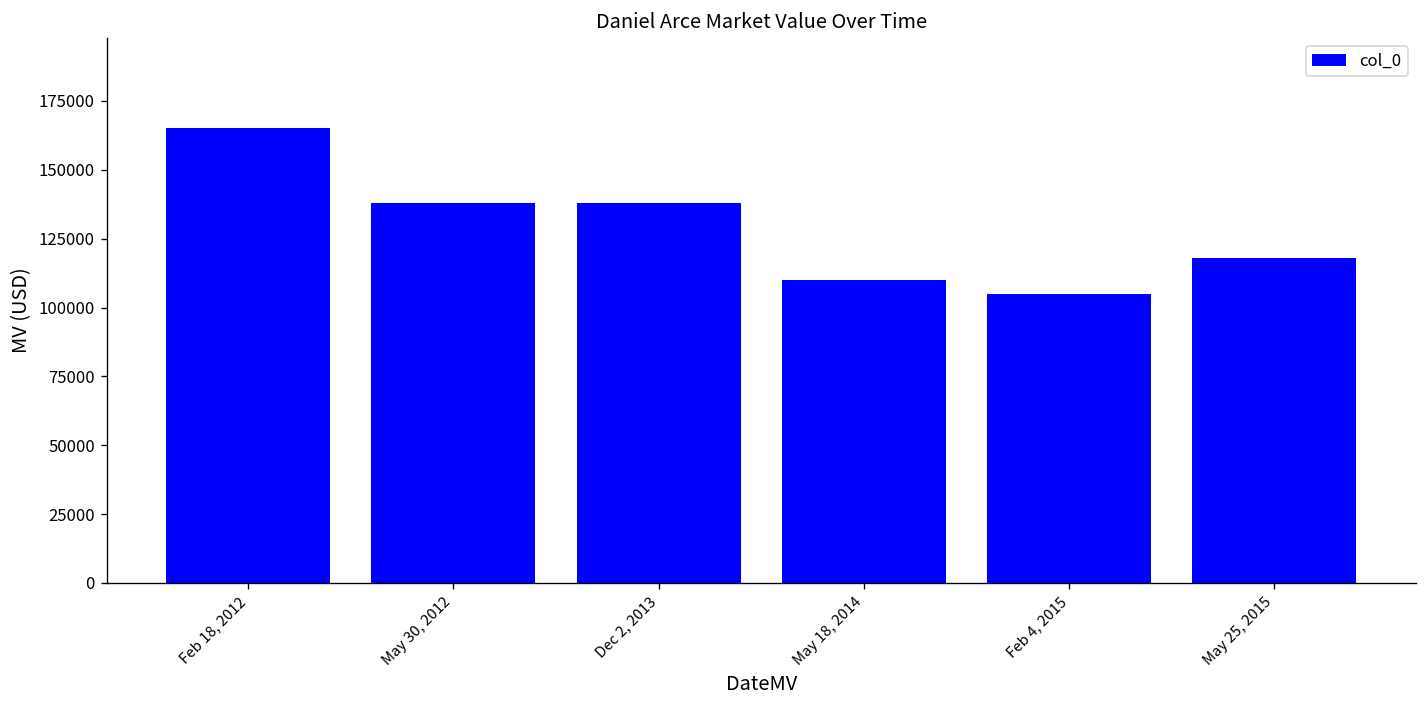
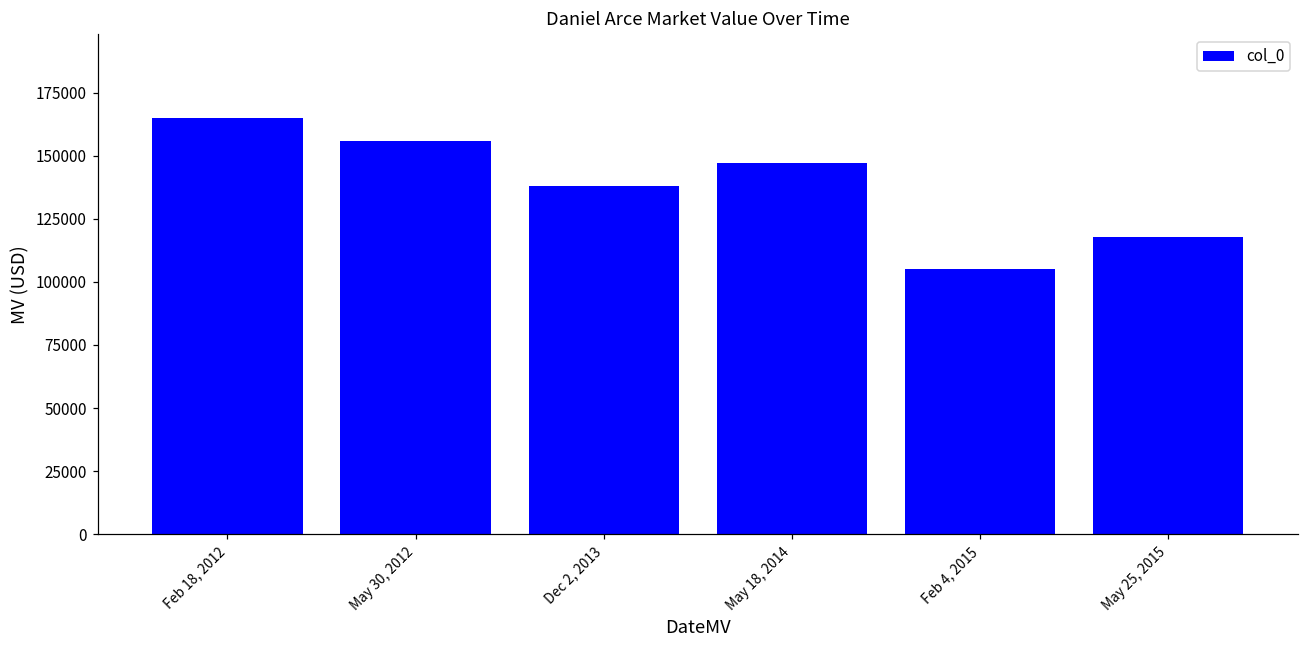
May 30, 2012: 138000 -> 156000
May 18, 2014: 110000 -> 147000
